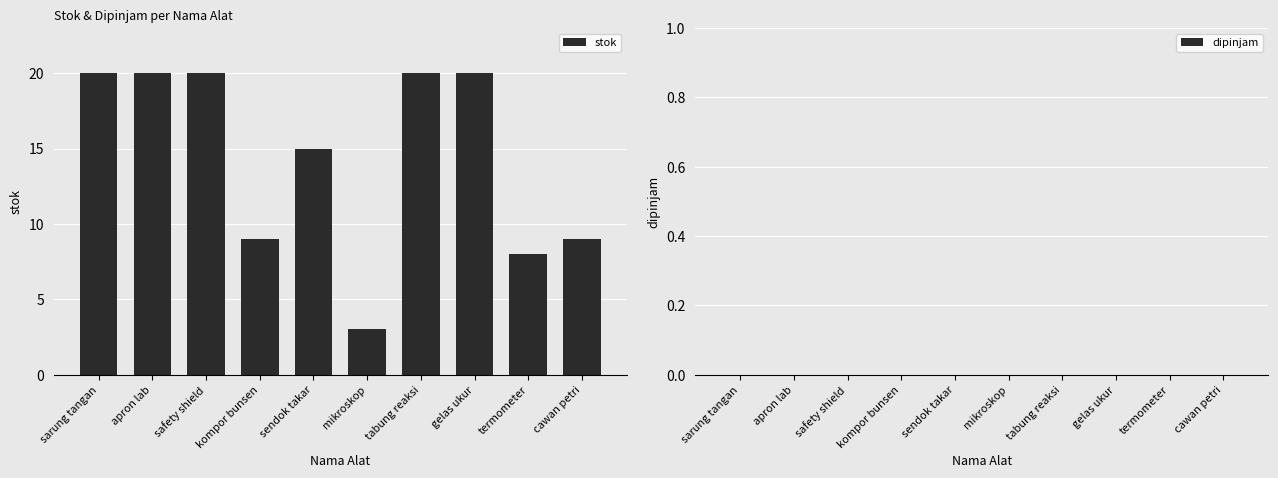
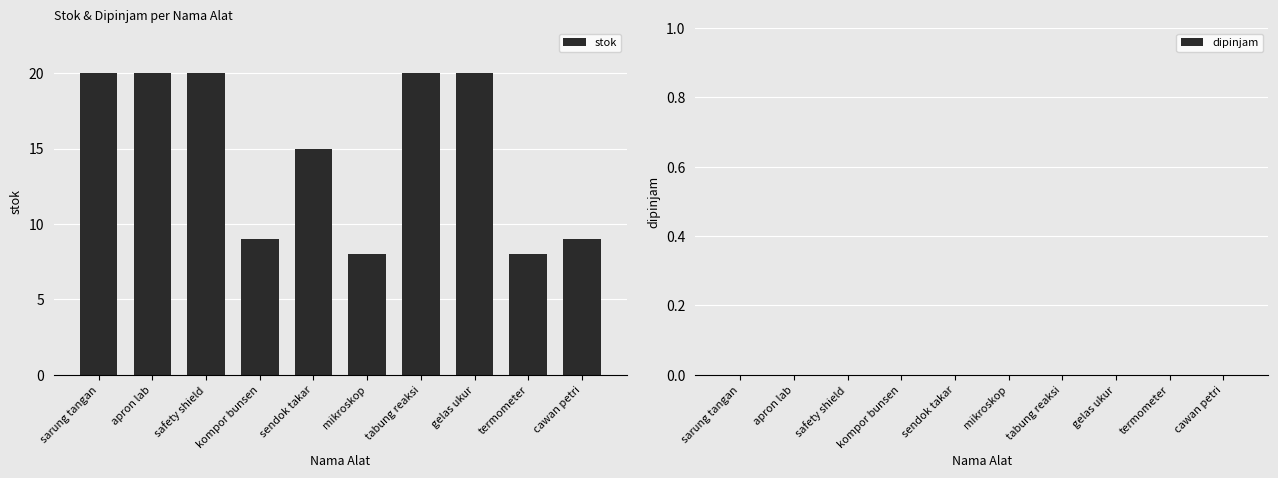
Stok & Dipinjam per Nama Alat, mikroskop: 3 -> 8
